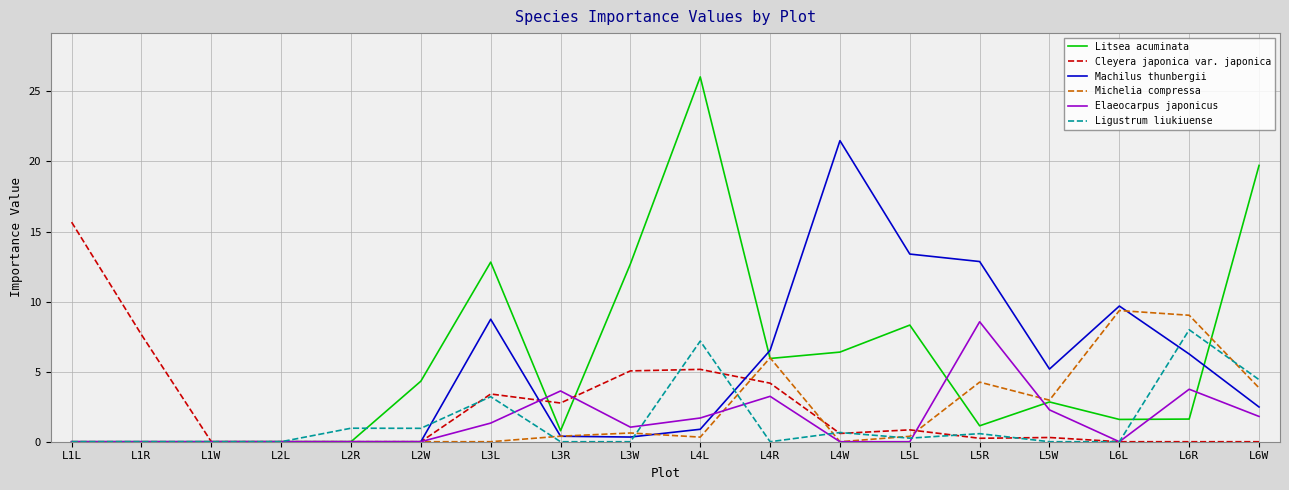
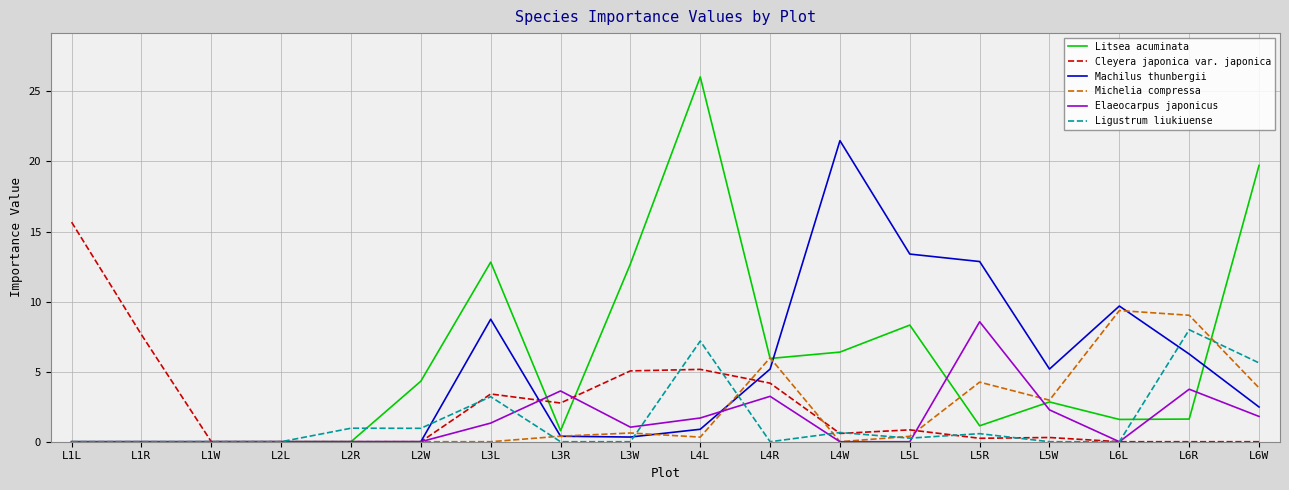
Machilus thunbergii, L4R: 6.5 -> 5.2
Ligustrum liukiuense, L6W: 4.4 -> 5.6
